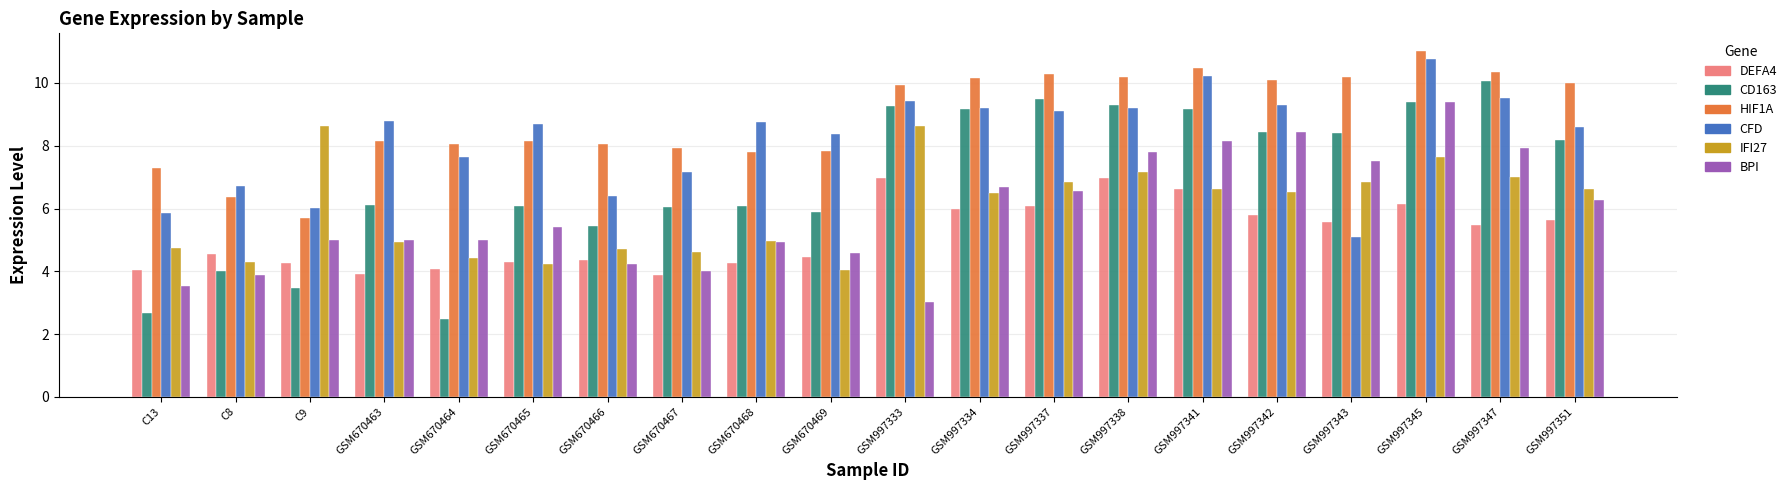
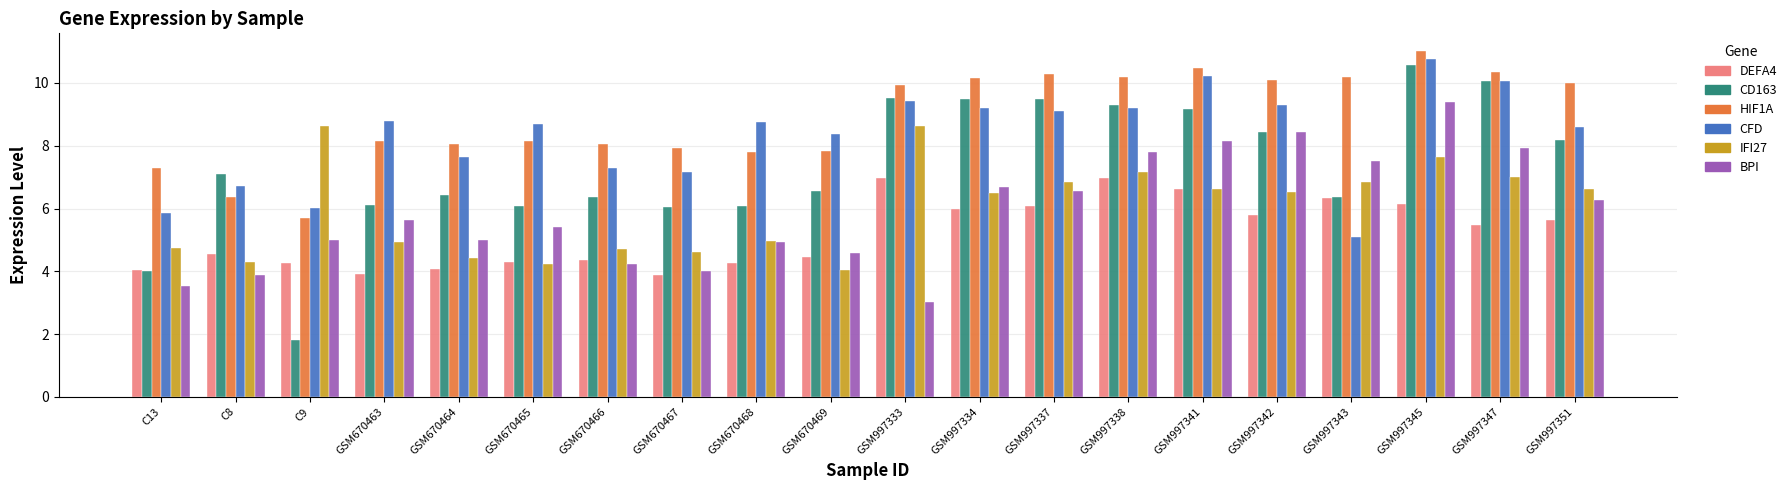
CD163, C13: 2.7 -> 4.0
CD163, C8: 4.0 -> 7.1
CD163, C9: 3.5 -> 1.8
BPI, GSM670463: 5.0 -> 5.6
CD163, GSM670464: 2.5 -> 6.4
CD163, GSM670466: 5.5 -> 6.4
CFD, GSM670466: 6.4 -> 7.3
CD163, GSM670469: 5.9 -> 6.5
CD163, GSM997333: 9.3 -> 9.5
CD163, GSM997334: 9.2 -> 9.5
DEFA4, GSM997343: 5.6 -> 6.3
CD163, GSM997343: 8.4 -> 6.4
CD163, GSM997345: 9.4 -> 10.6
CFD, GSM997347: 9.5 -> 10.1
